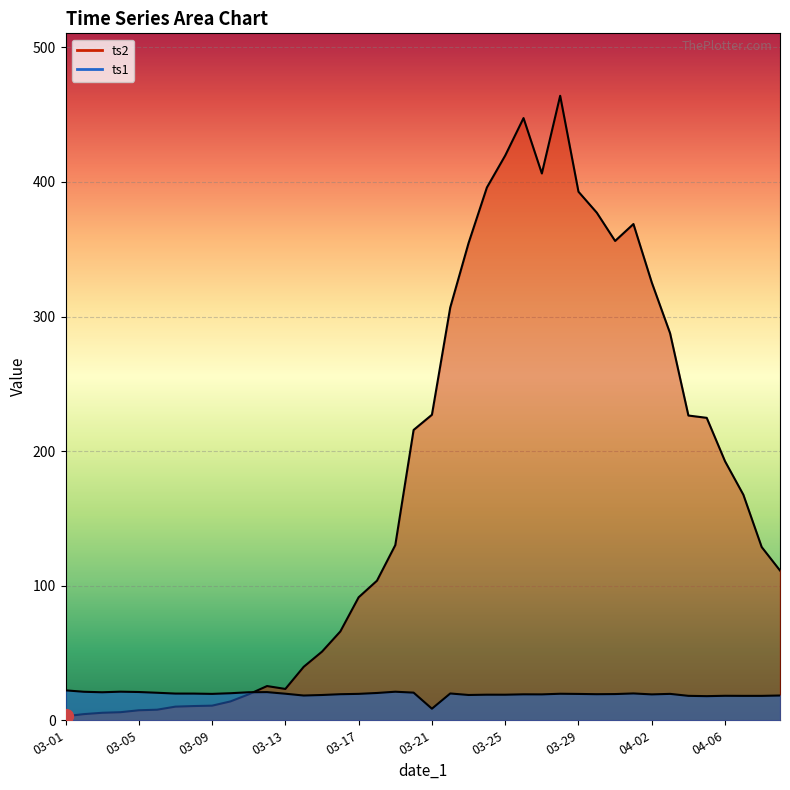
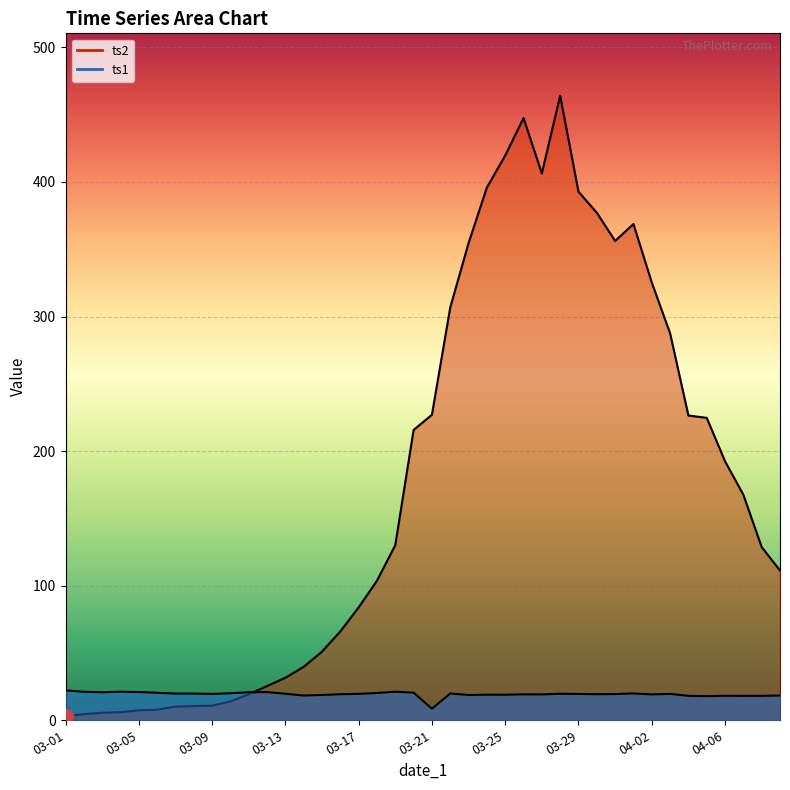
ts2, 03-13: 23 -> 32
ts2, 03-17: 91 -> 84
